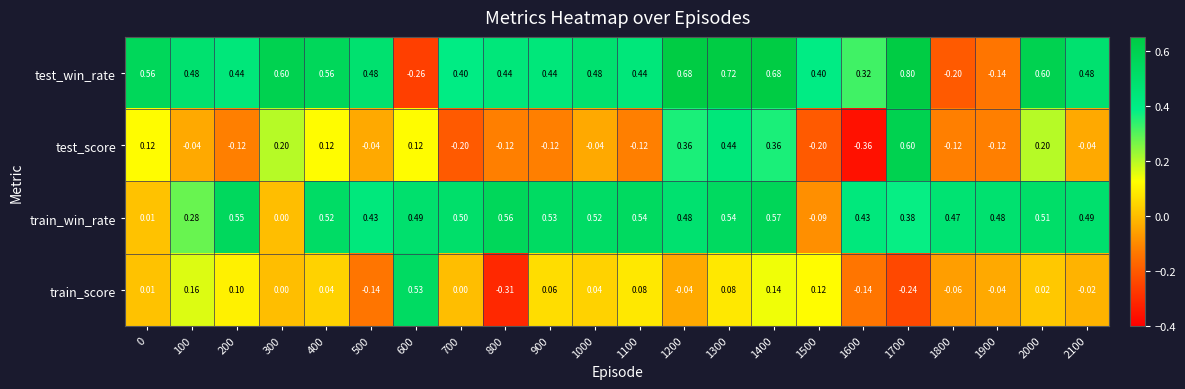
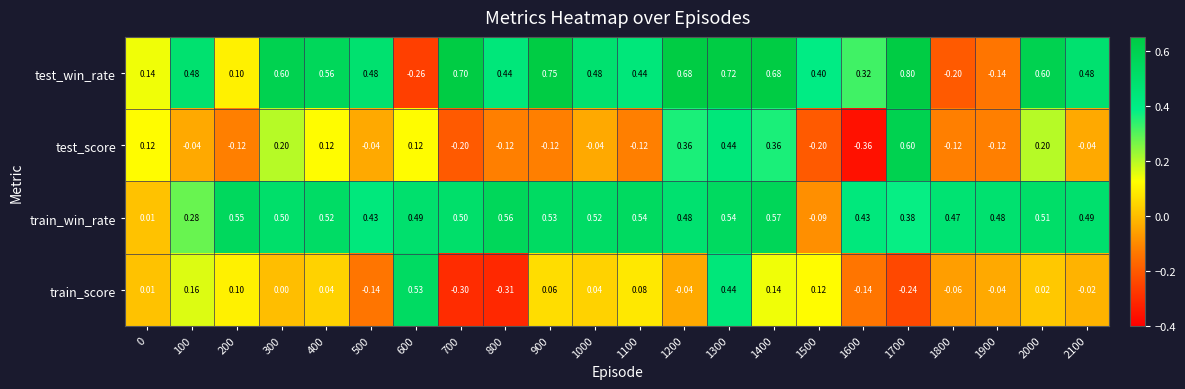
test_win_rate, 0: 0.56 -> 0.14
test_win_rate, 200: 0.44 -> 0.10
test_win_rate, 700: 0.40 -> 0.70
test_win_rate, 900: 0.44 -> 0.75
train_win_rate, 300: 0.00 -> 0.50
train_score, 700: 0.00 -> -0.30
train_score, 1300: 0.08 -> 0.44
